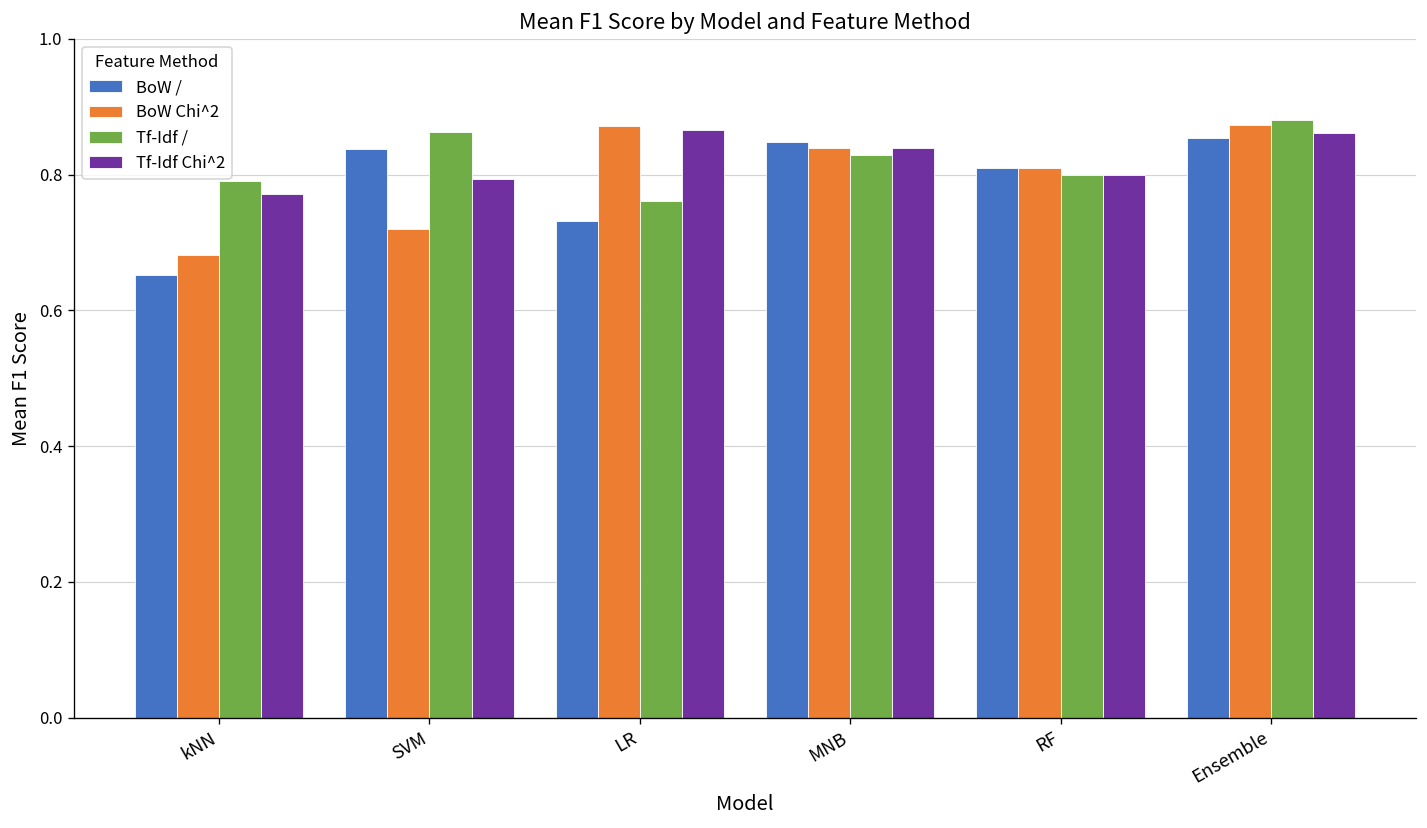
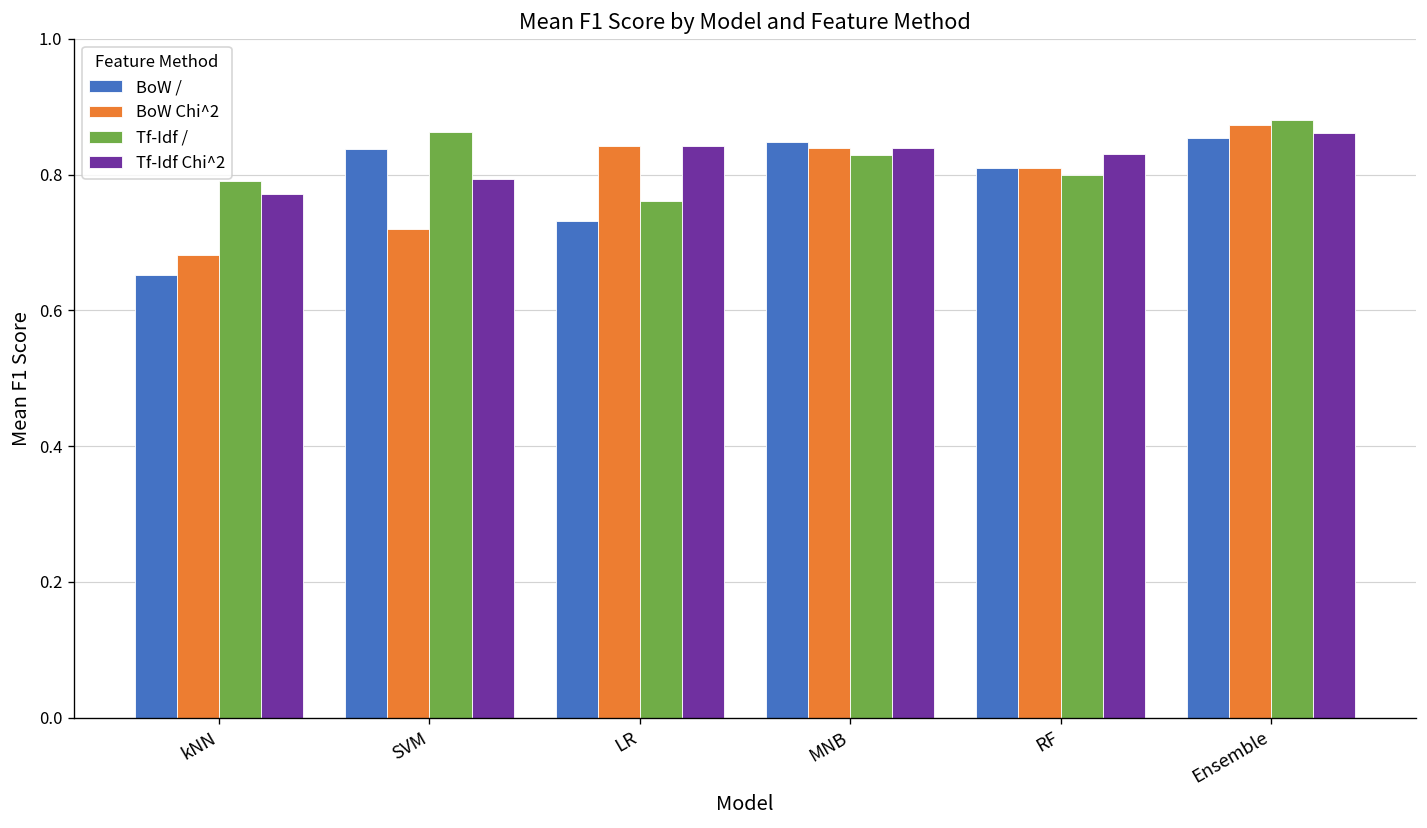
BoW Chi^2, LR: 0.87 -> 0.84
Tf-Idf Chi^2, LR: 0.87 -> 0.84
Tf-Idf Chi^2, RF: 0.80 -> 0.83
